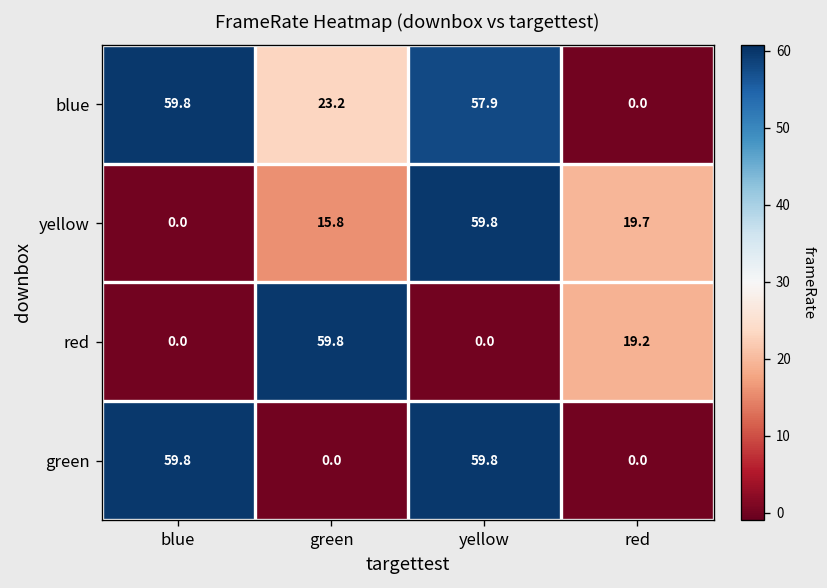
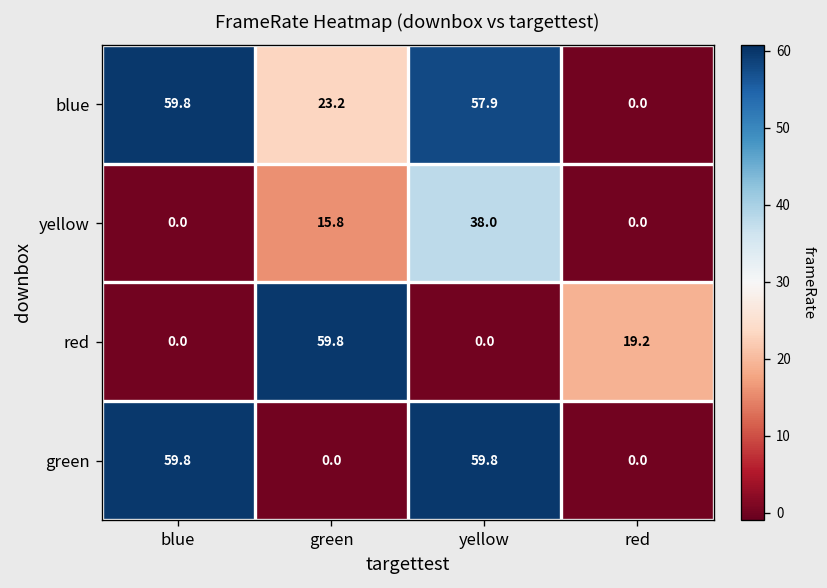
yellow, yellow: 59.8 -> 38.0
yellow, red: 19.7 -> 0.0
